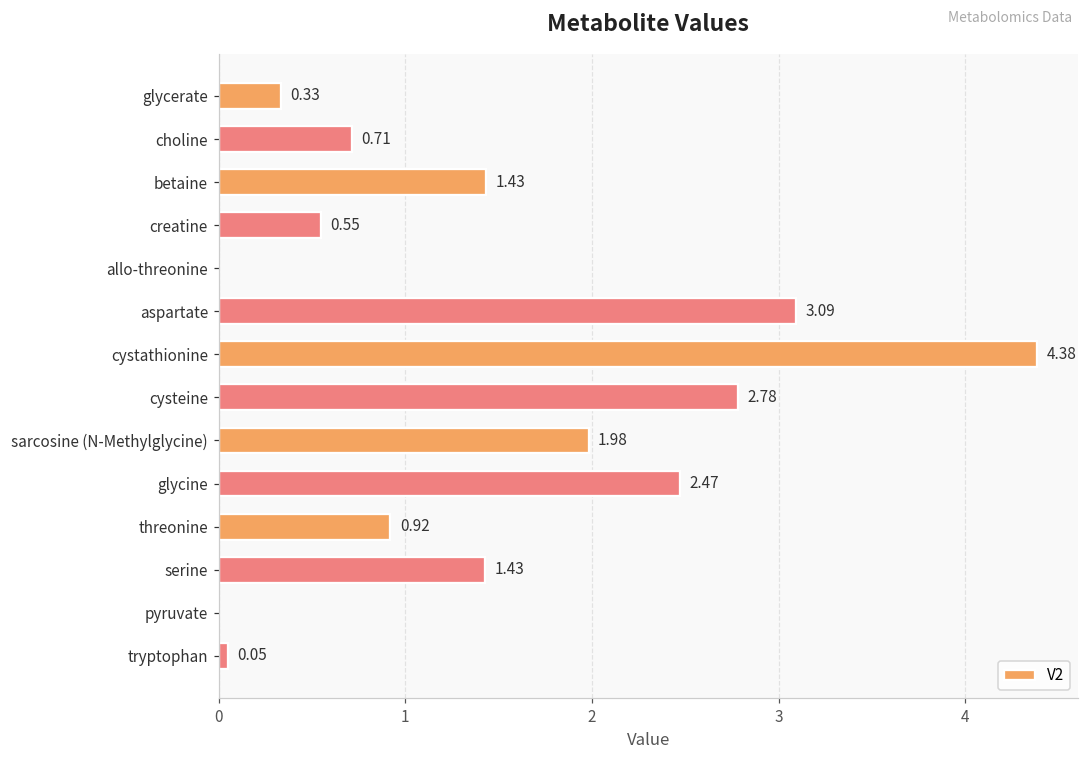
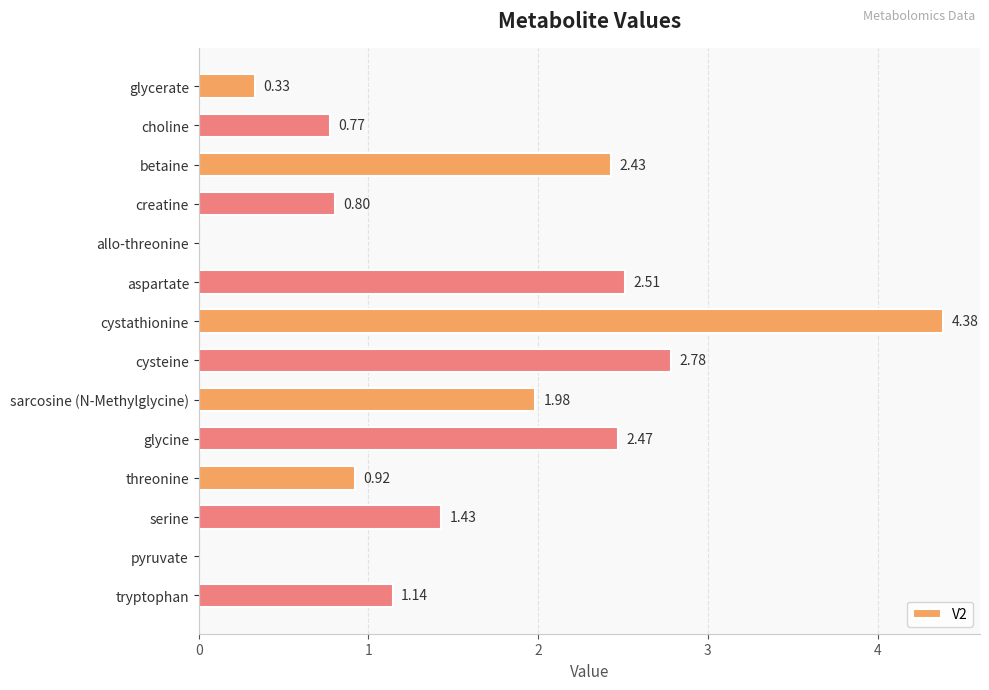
choline: 0.71 -> 0.77
betaine: 1.43 -> 2.43
creatine: 0.55 -> 0.80
aspartate: 3.09 -> 2.51
tryptophan: 0.05 -> 1.14
